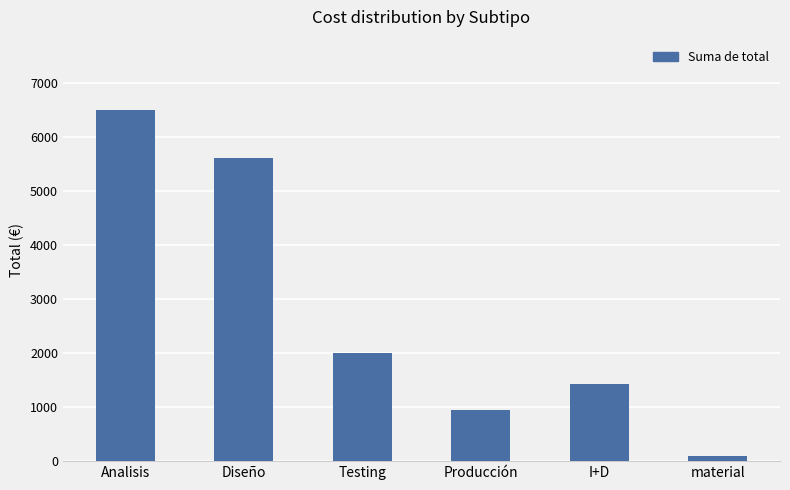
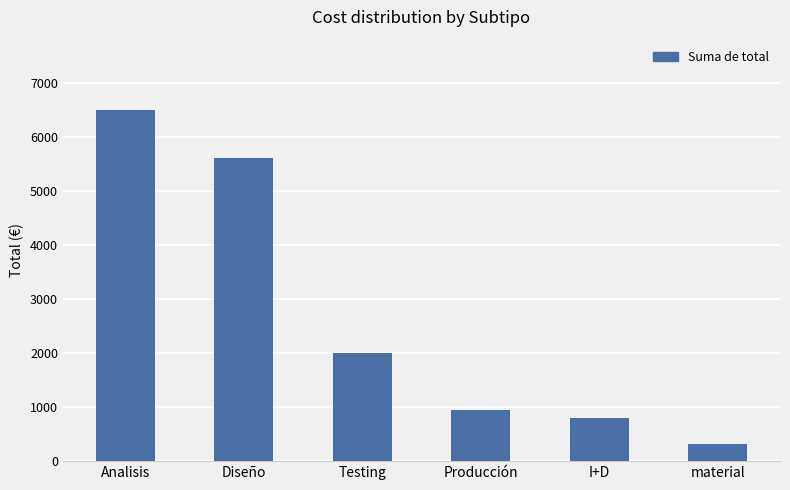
I+D: 1400 -> 800
material: 100 -> 300
